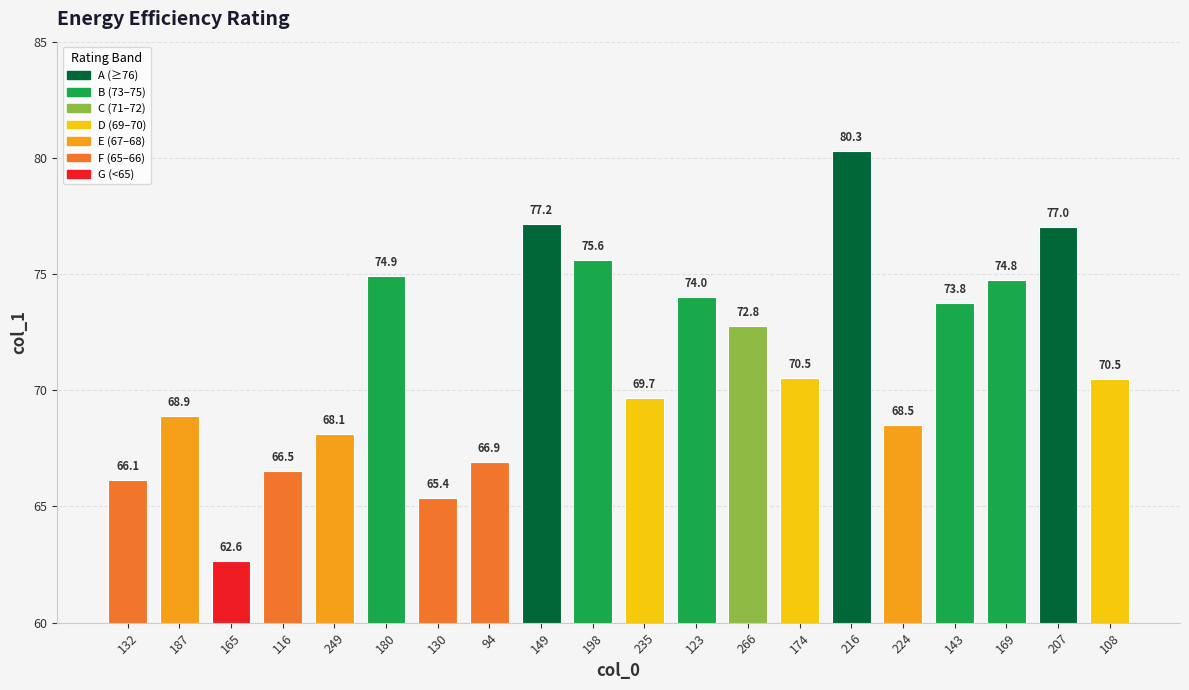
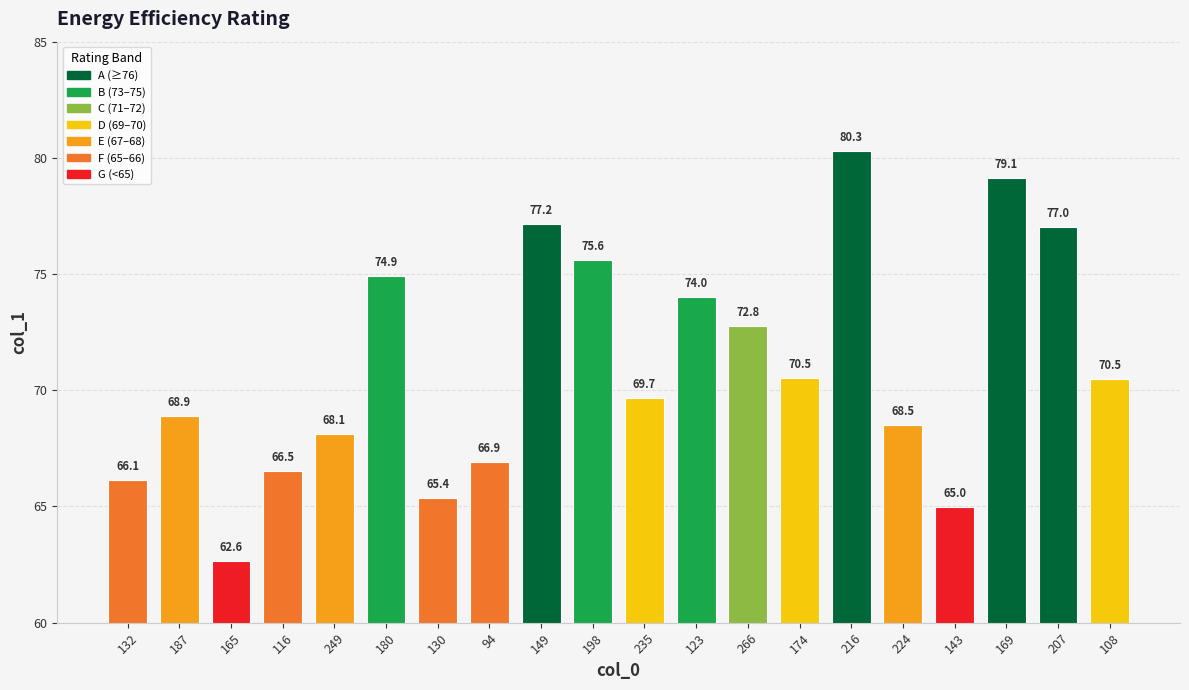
143: 73.8 -> 65.0
169: 74.8 -> 79.1
